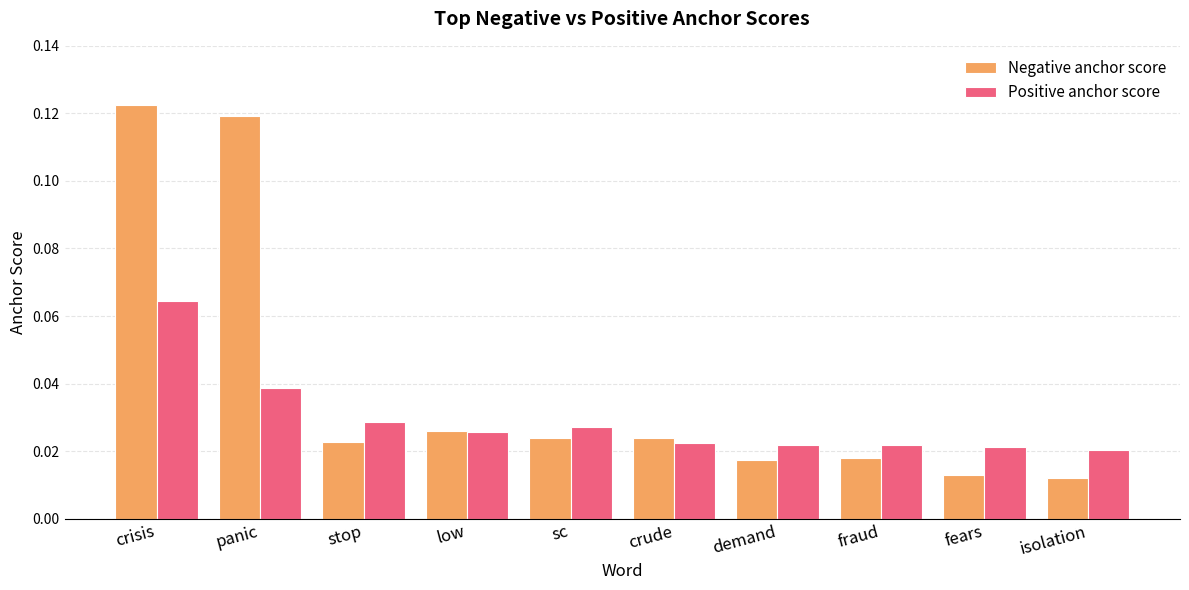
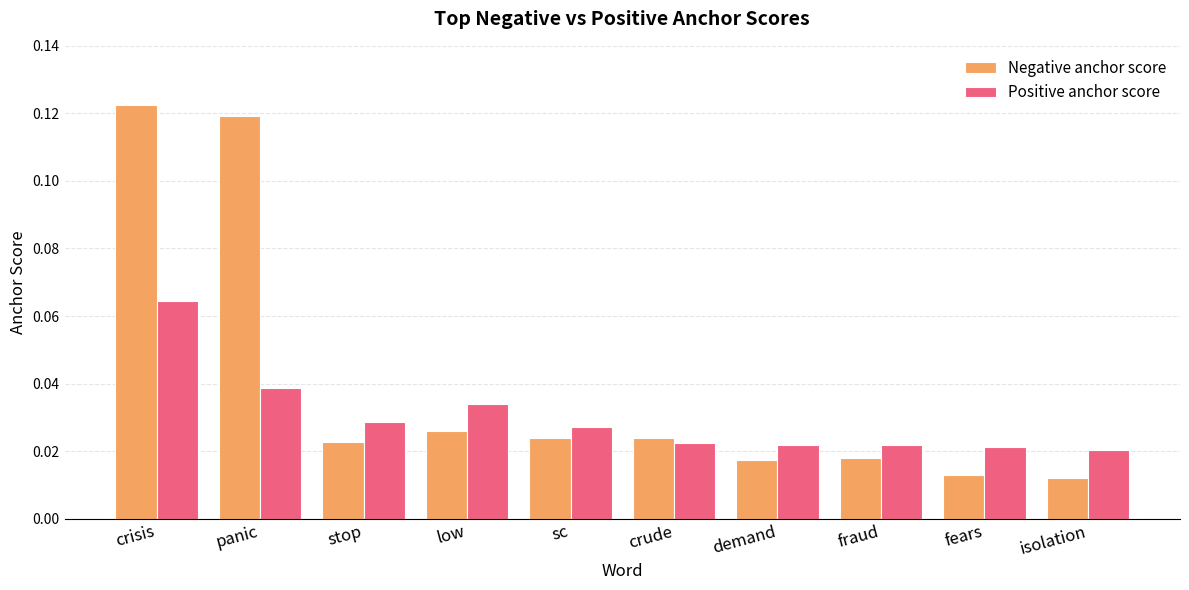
Positive anchor score, low: 0.026 -> 0.034
